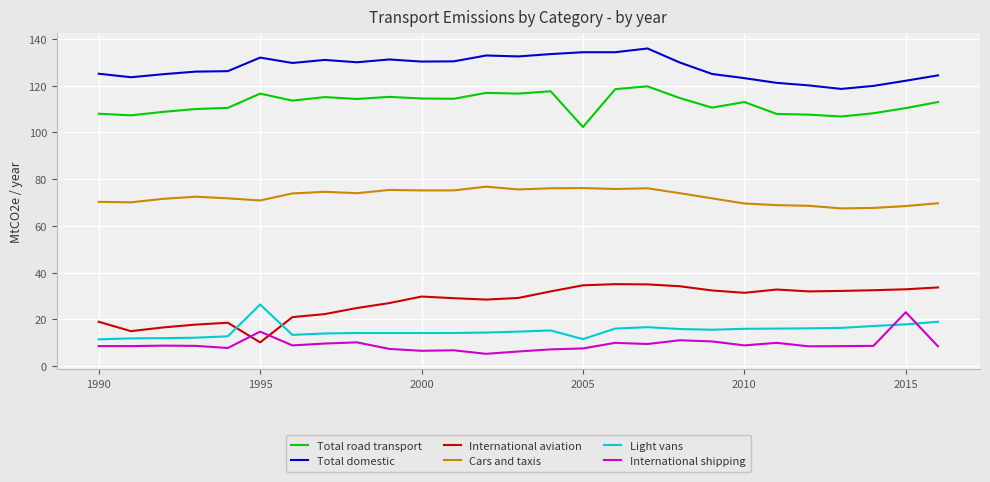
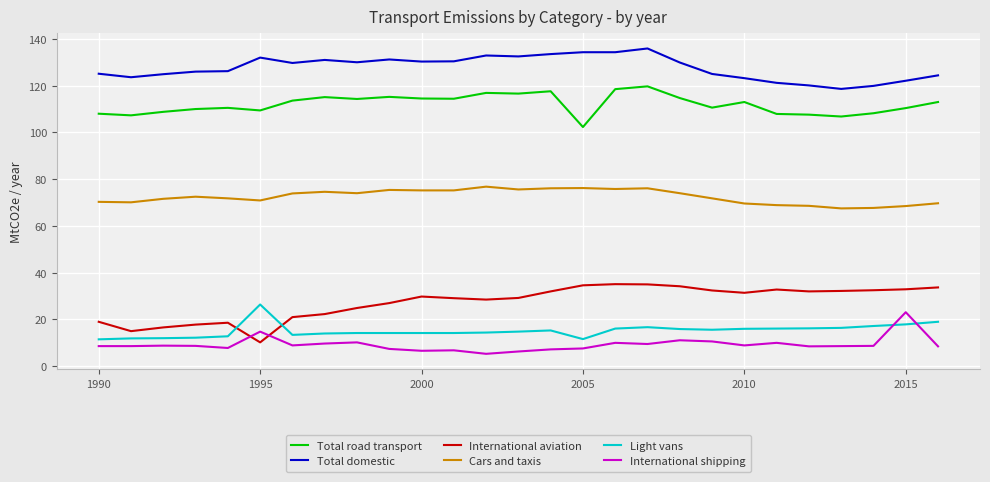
Total road transport, 1995: 117 -> 109
